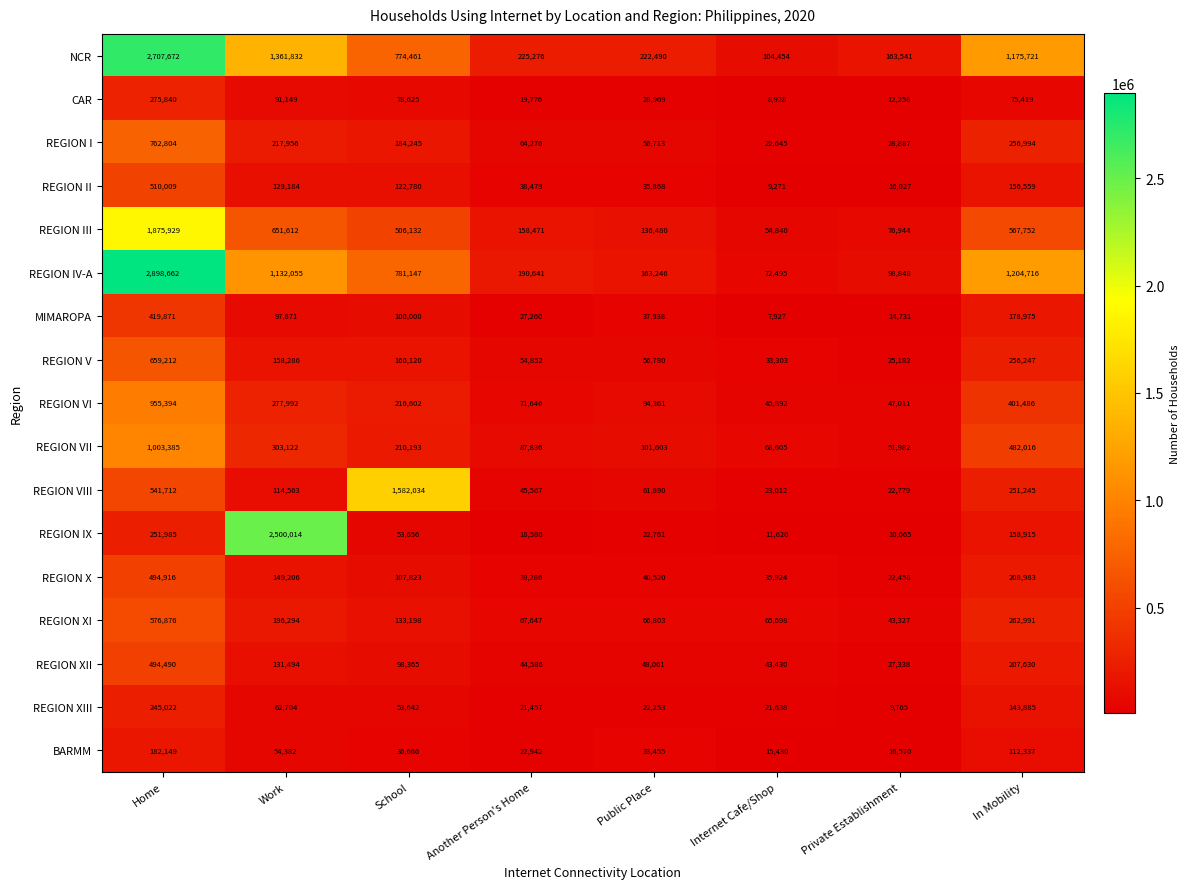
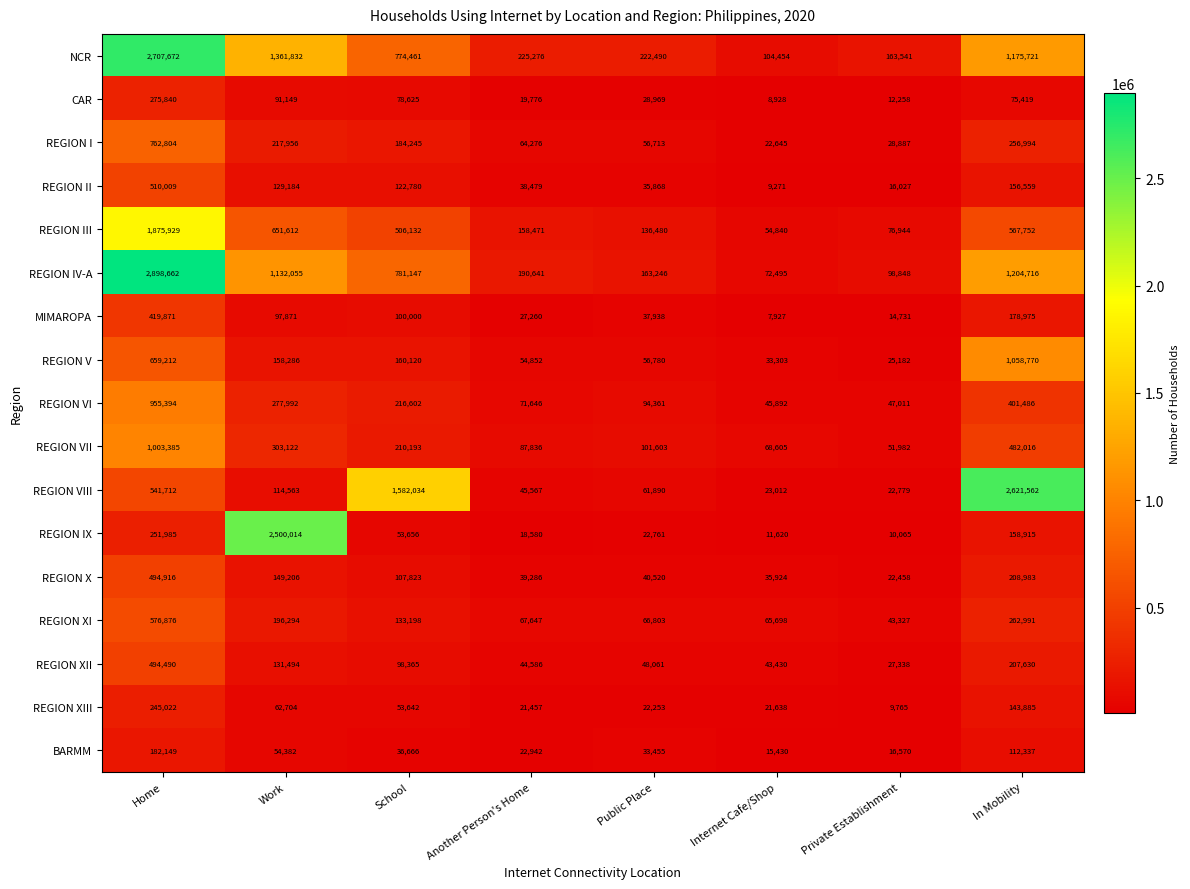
REGION V, In Mobility: 256,247 -> 1,058,770
REGION VIII, In Mobility: 251,245 -> 2,621,562
